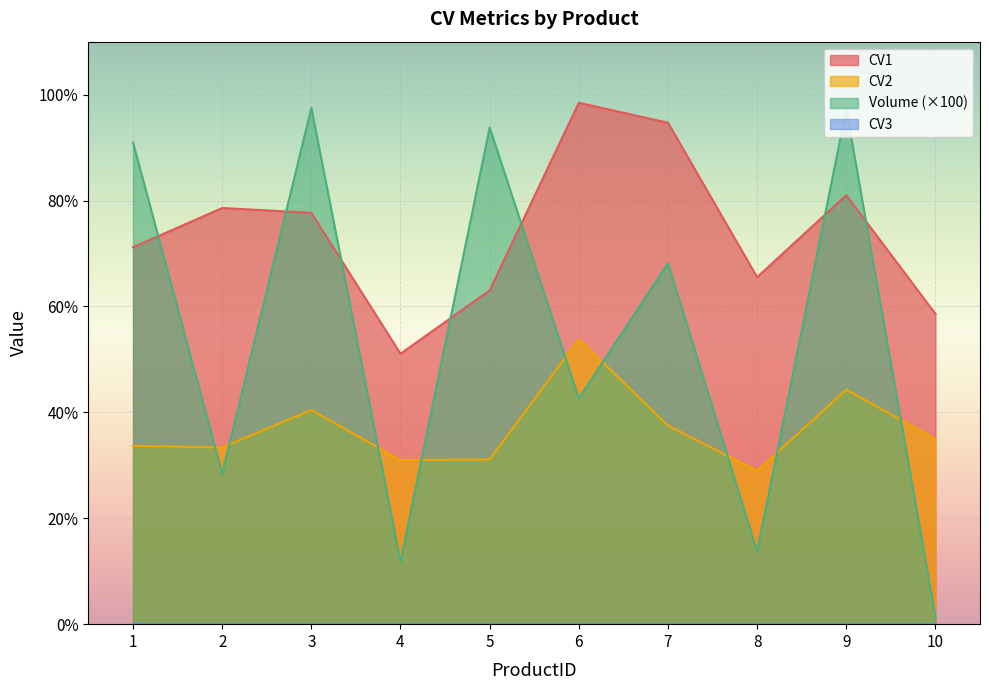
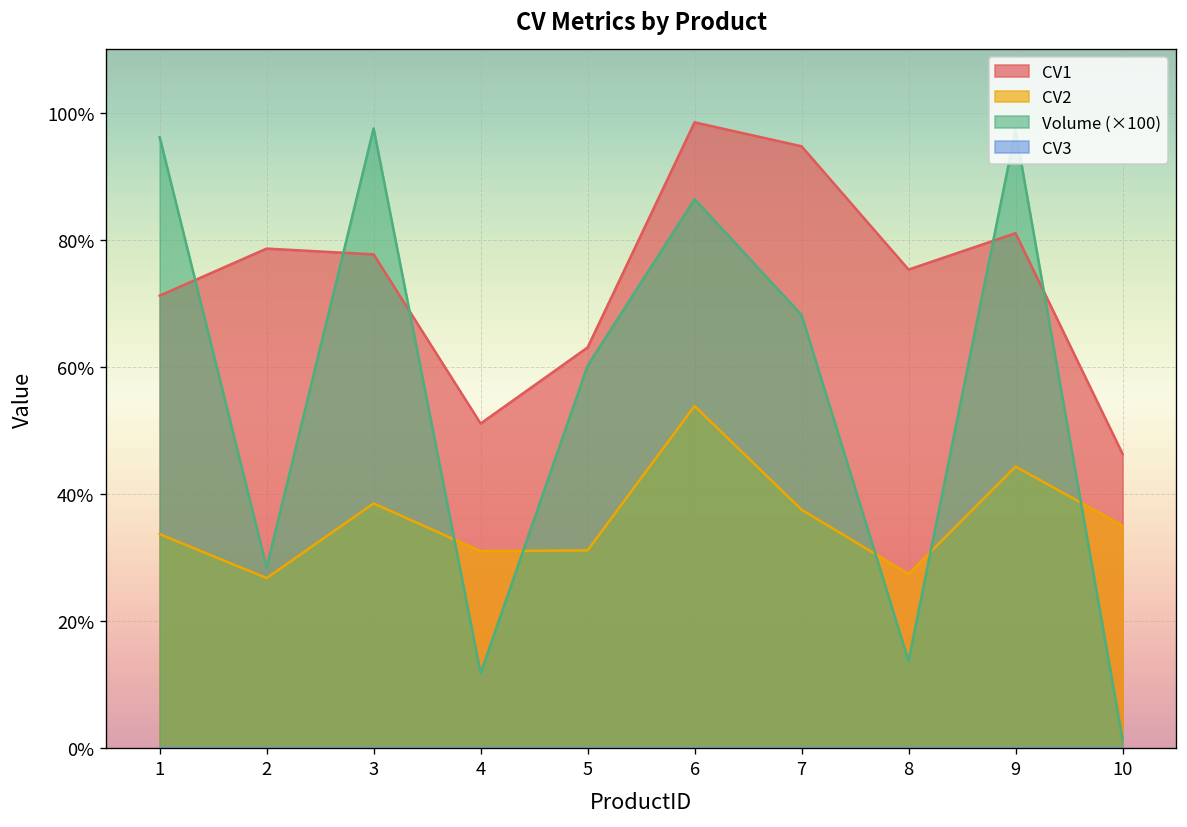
Volume (×100), 1: 91% -> 96%
CV2, 2: 33% -> 27%
CV2, 3: 40% -> 38%
Volume (×100), 5: 94% -> 60%
Volume (×100), 6: 43% -> 86%
CV1, 8: 66% -> 75%
CV2, 8: 29% -> 27%
CV1, 10: 59% -> 46%
